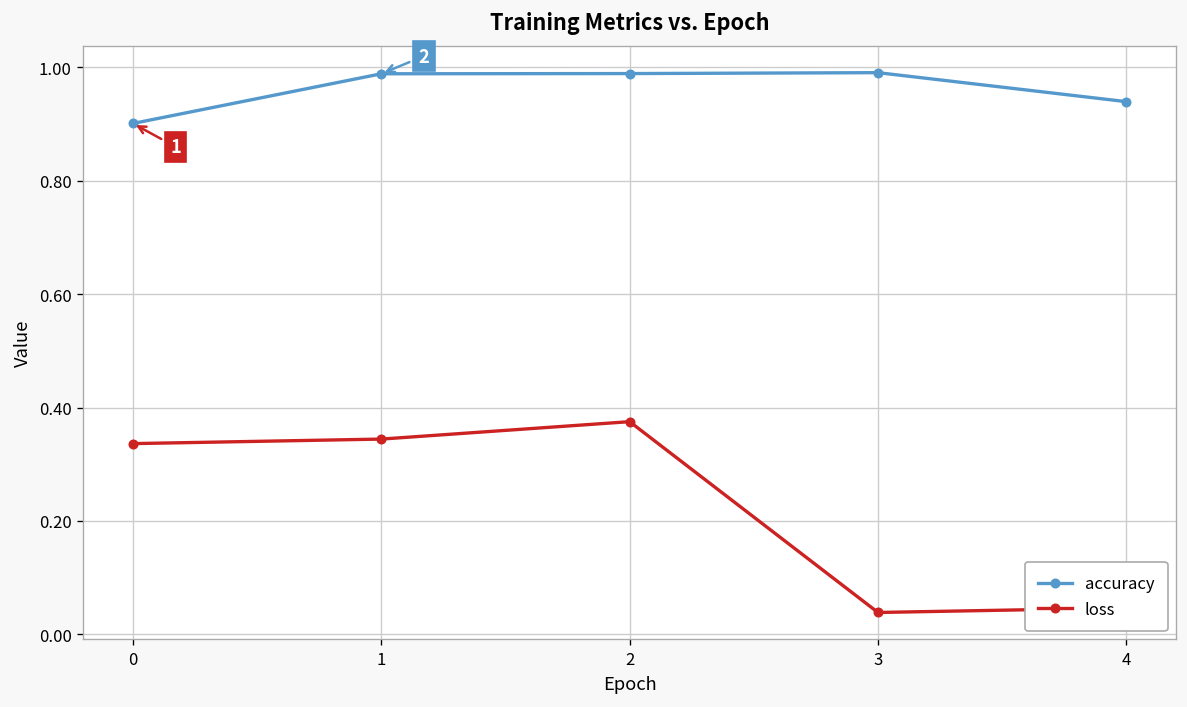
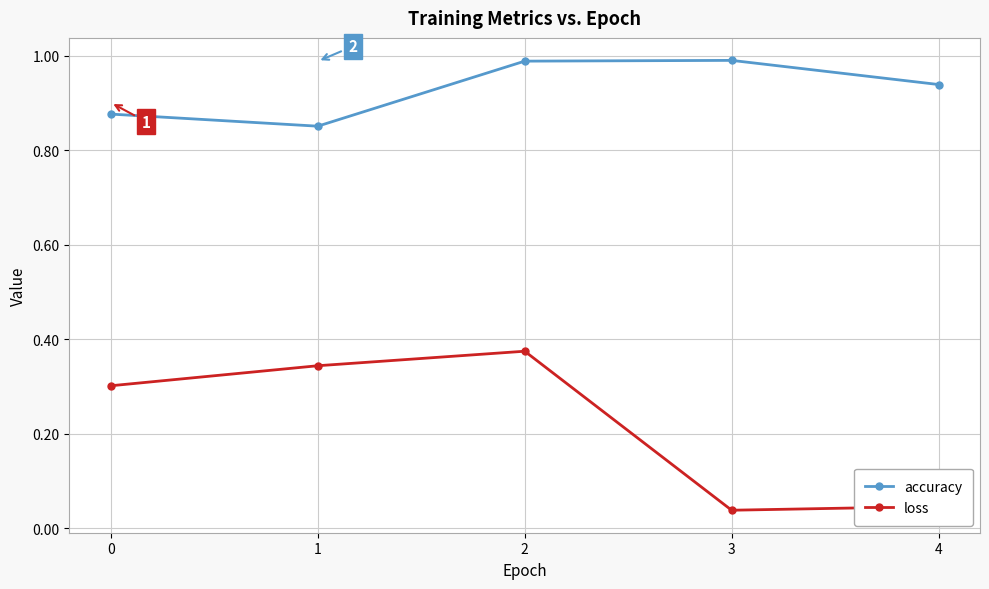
accuracy, 0: 0.90 -> 0.88
loss, 0: 0.34 -> 0.30
accuracy, 1: 0.99 -> 0.85
